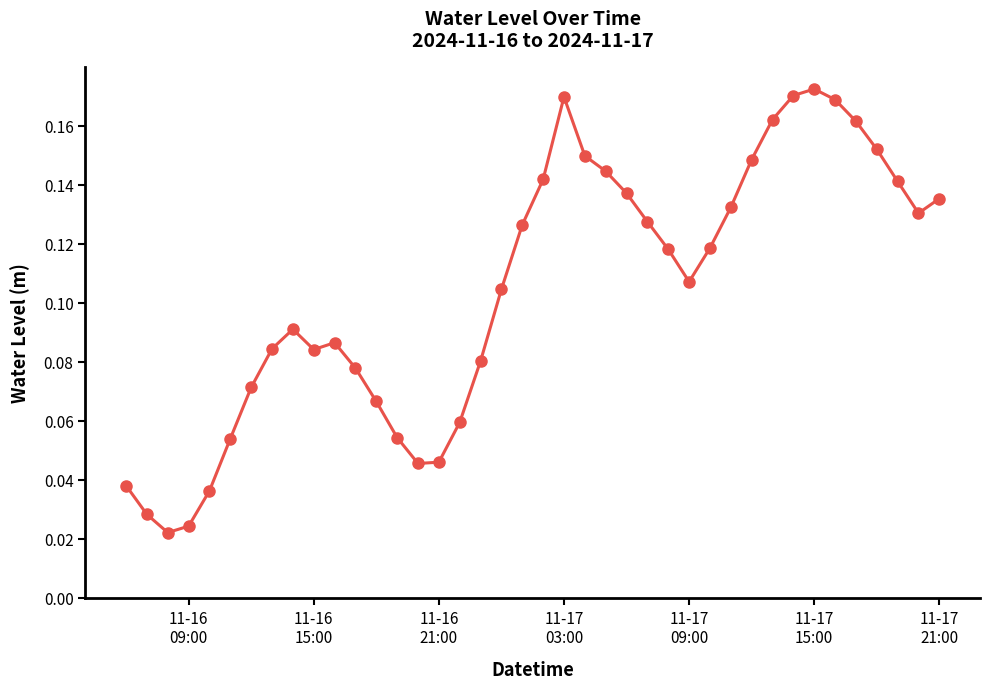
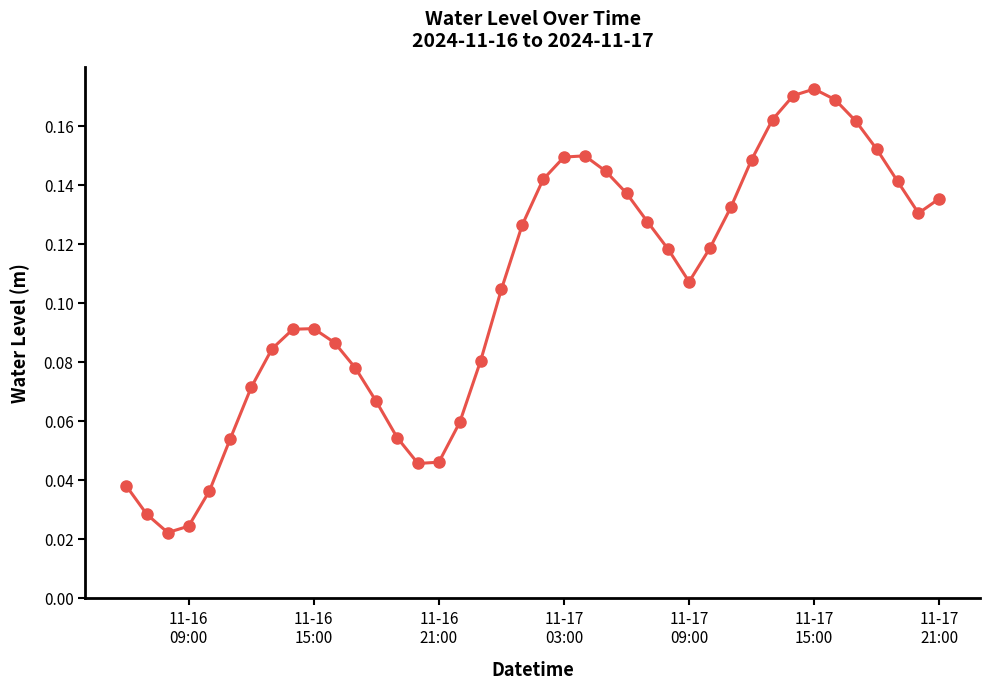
11-16 15:00: 0.084 -> 0.091
11-17 03:00: 0.170 -> 0.149
